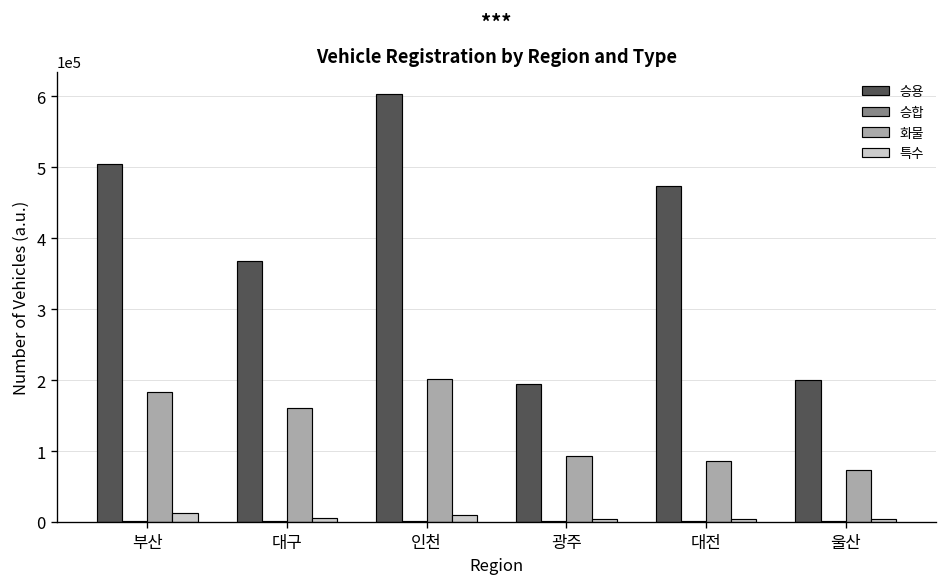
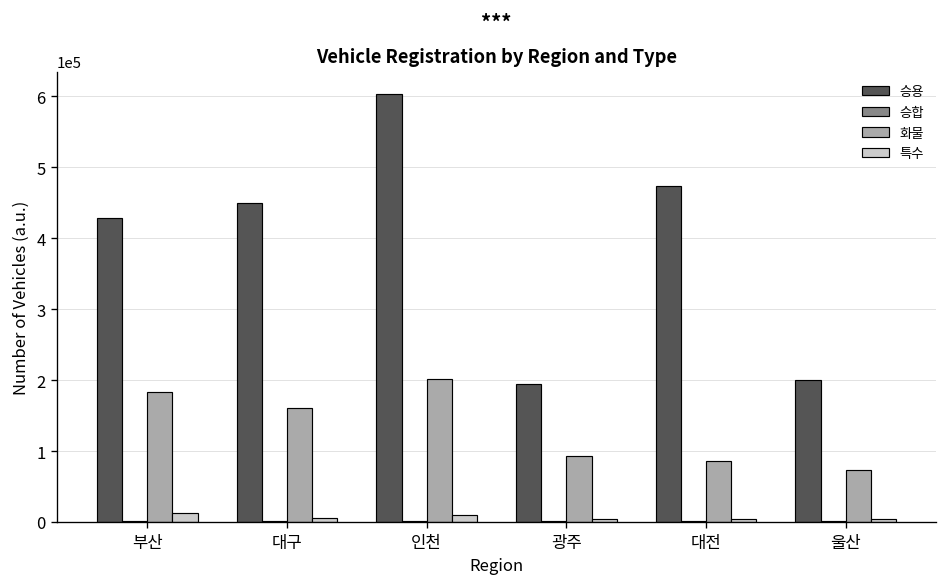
승용, 부산: 500000 -> 430000
승용, 대구: 370000 -> 450000
